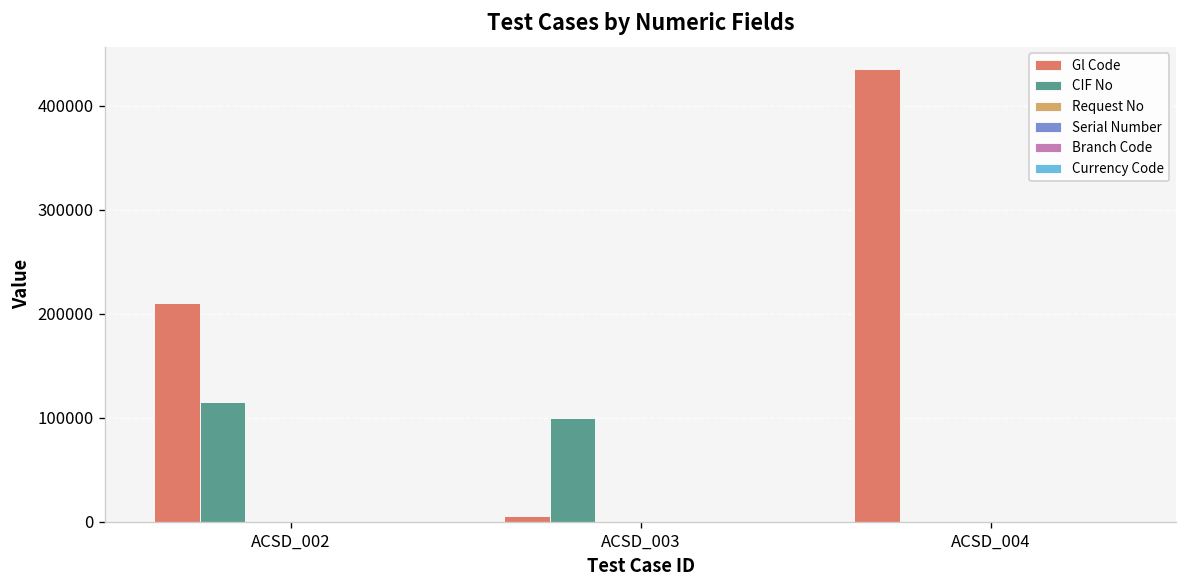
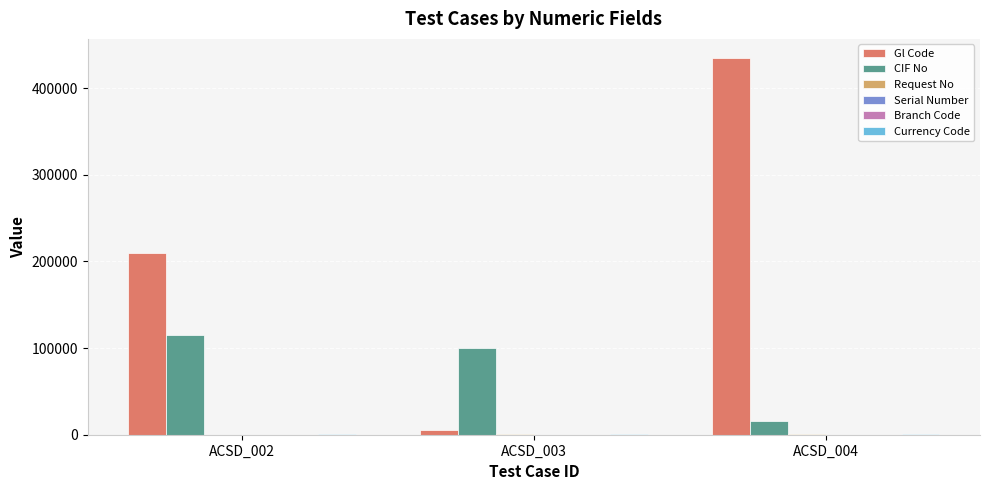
CIF No, ACSD_004: 0 -> 20000
